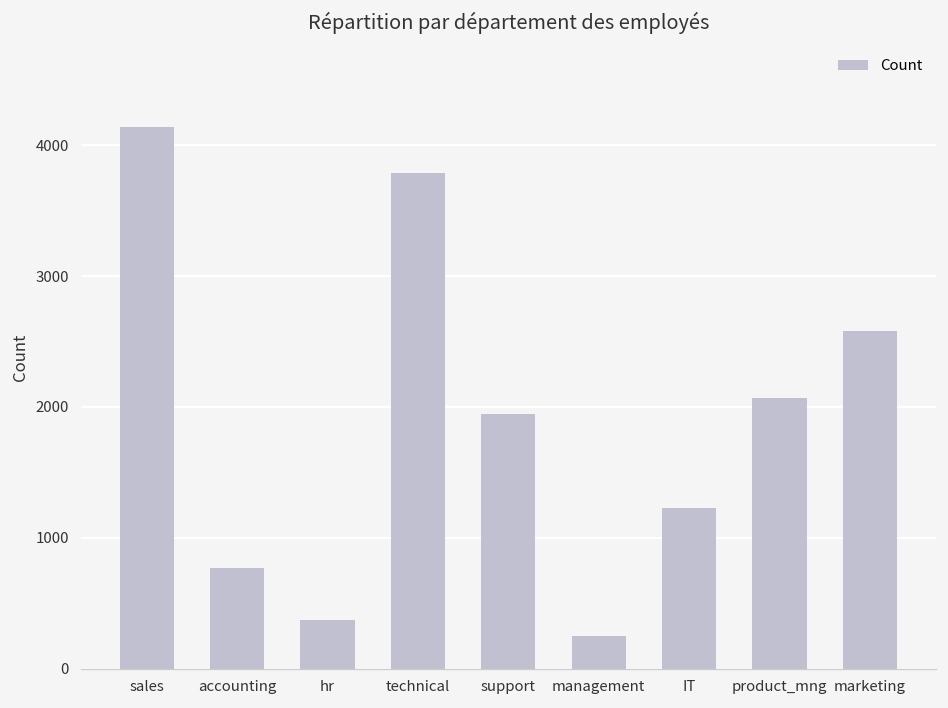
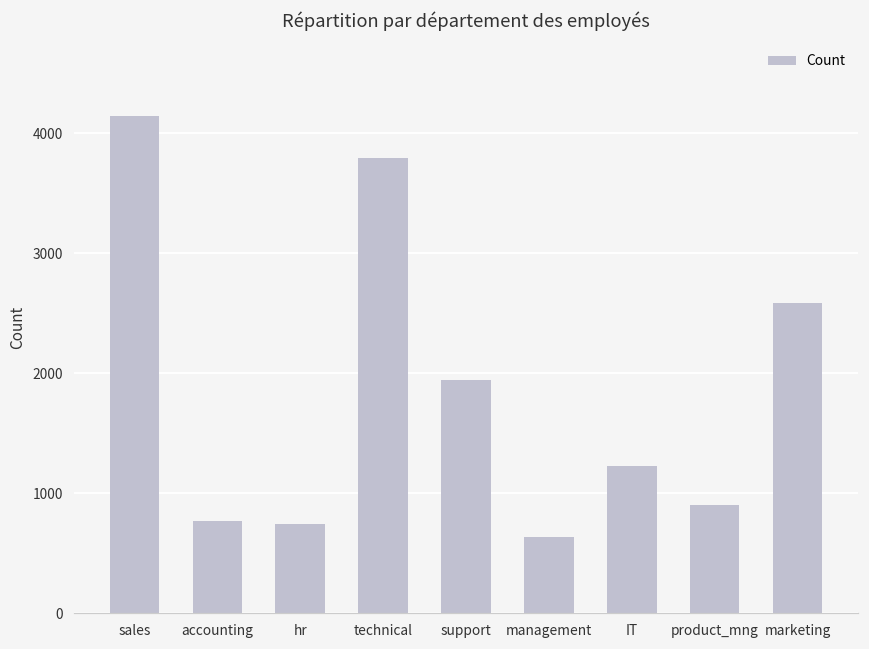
hr: 380 -> 740
management: 250 -> 630
product_mng: 2070 -> 900
